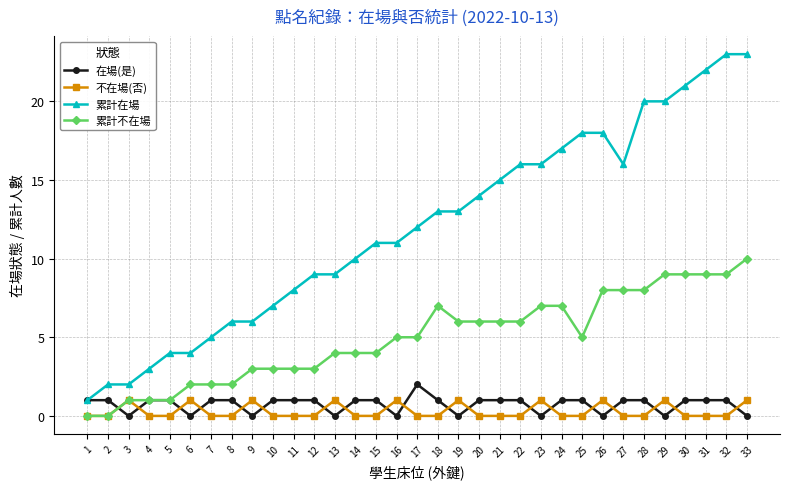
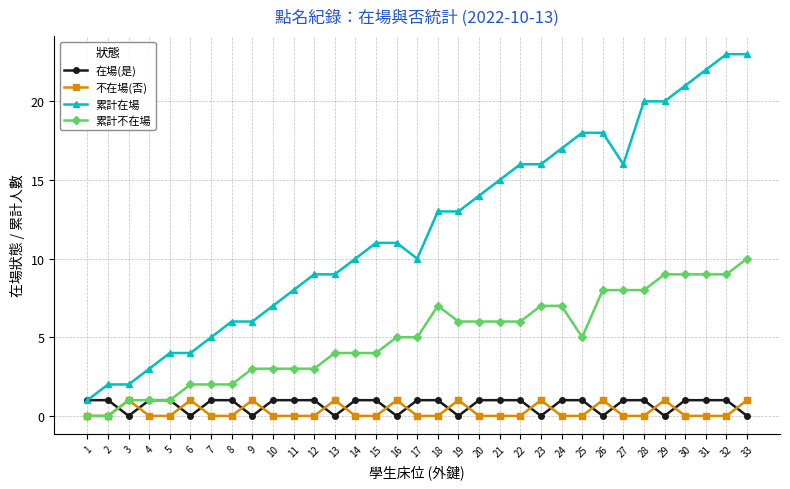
在場(是), 17: 2 -> 1
累計在場, 17: 12 -> 10
